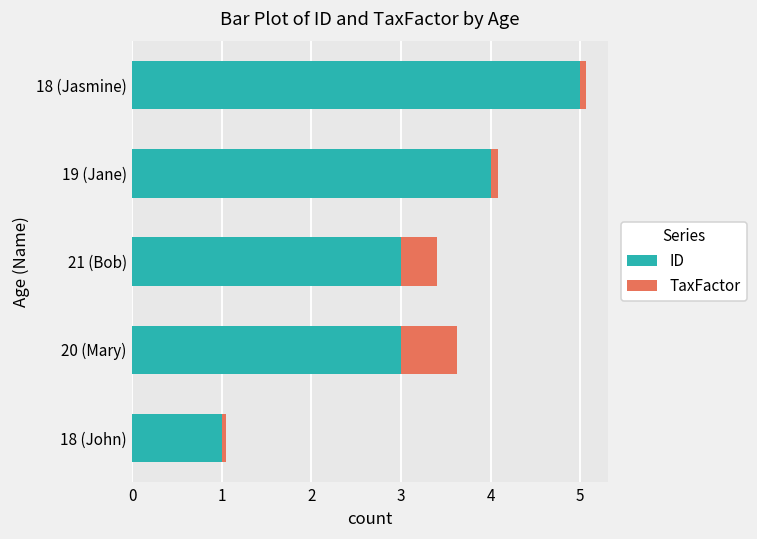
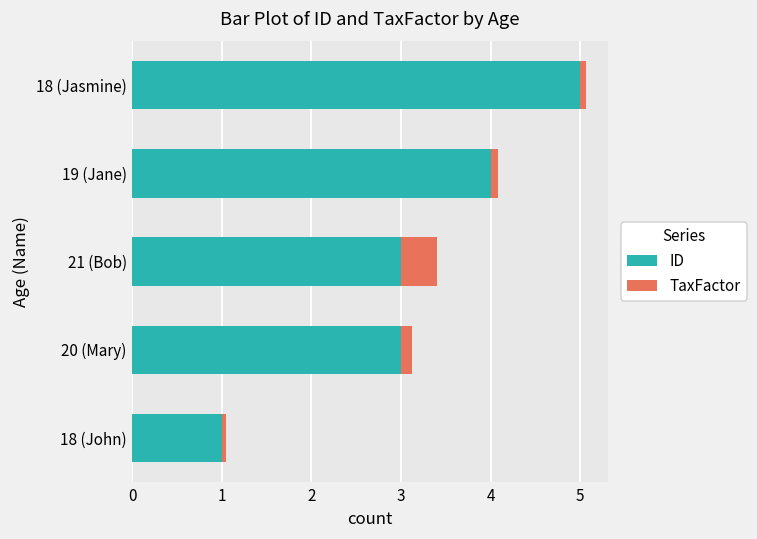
TaxFactor, 20 (Mary): 0.6 -> 0.1
